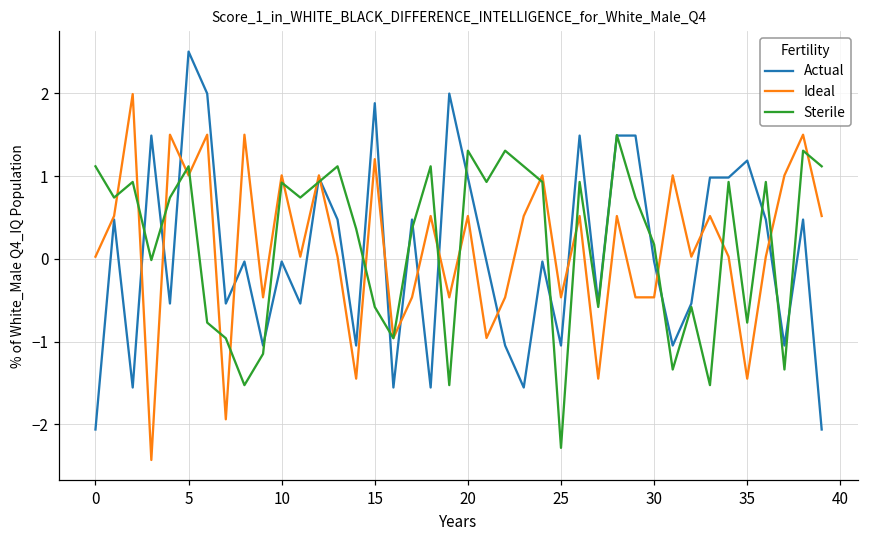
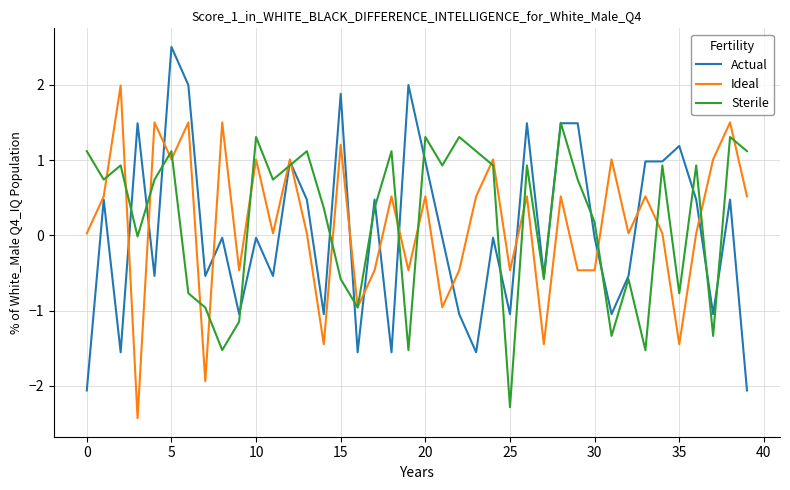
Sterile, 10: 0.9 -> 1.3
